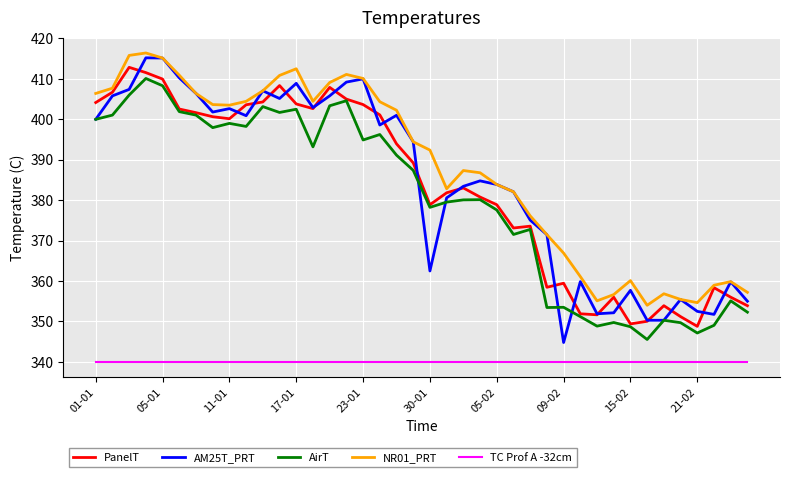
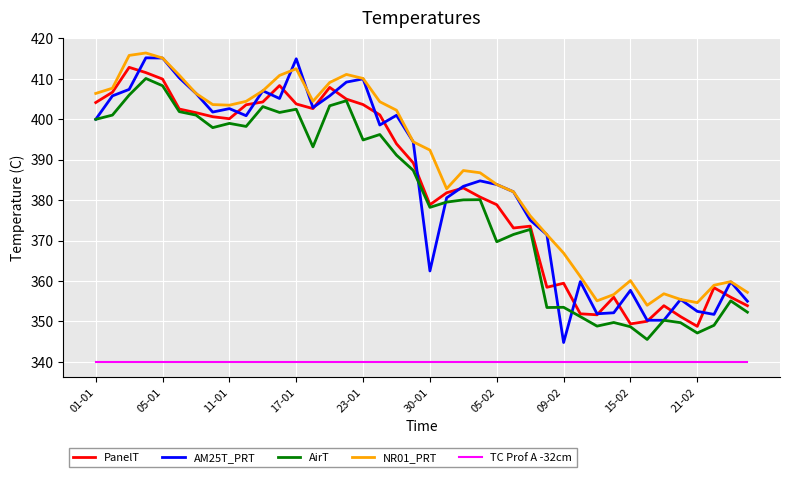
AM25T_PRT, 17-01: 409 -> 415
AirT, 05-02: 378 -> 370
